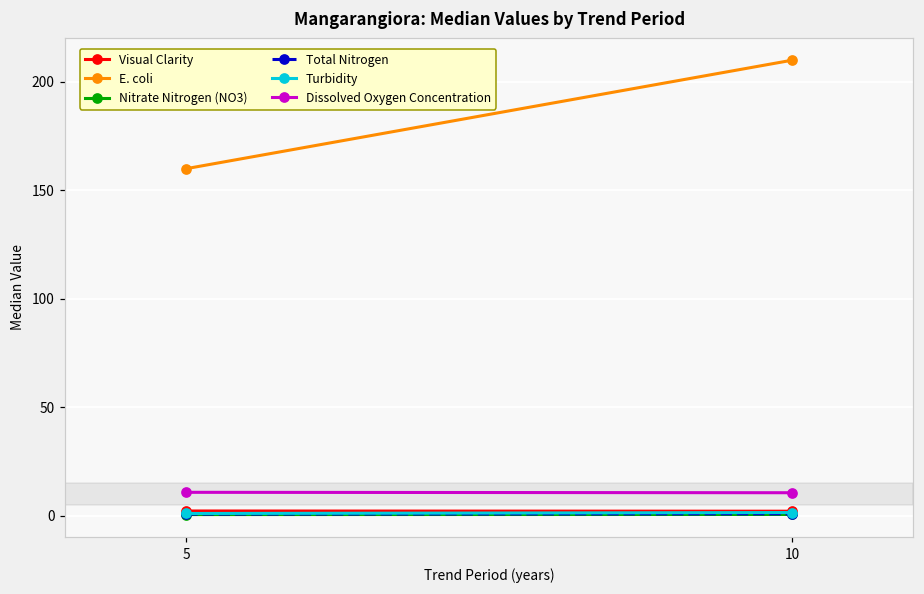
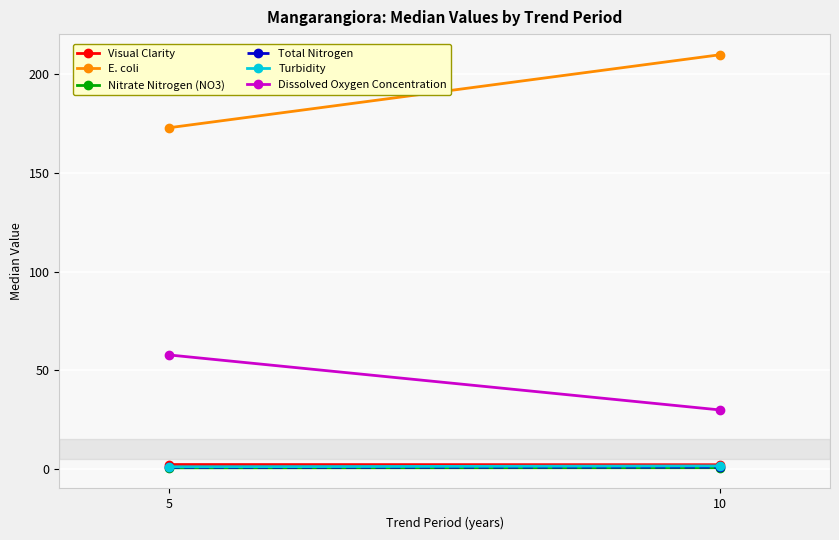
E. coli, 5: 160 -> 173
Dissolved Oxygen Concentration, 5: 11 -> 58
Dissolved Oxygen Concentration, 10: 11 -> 30
